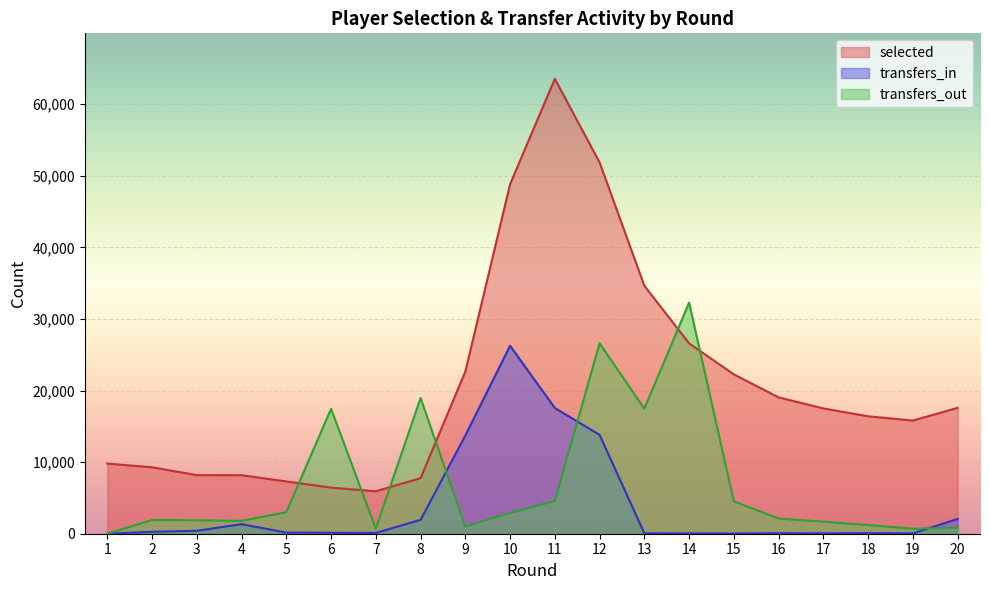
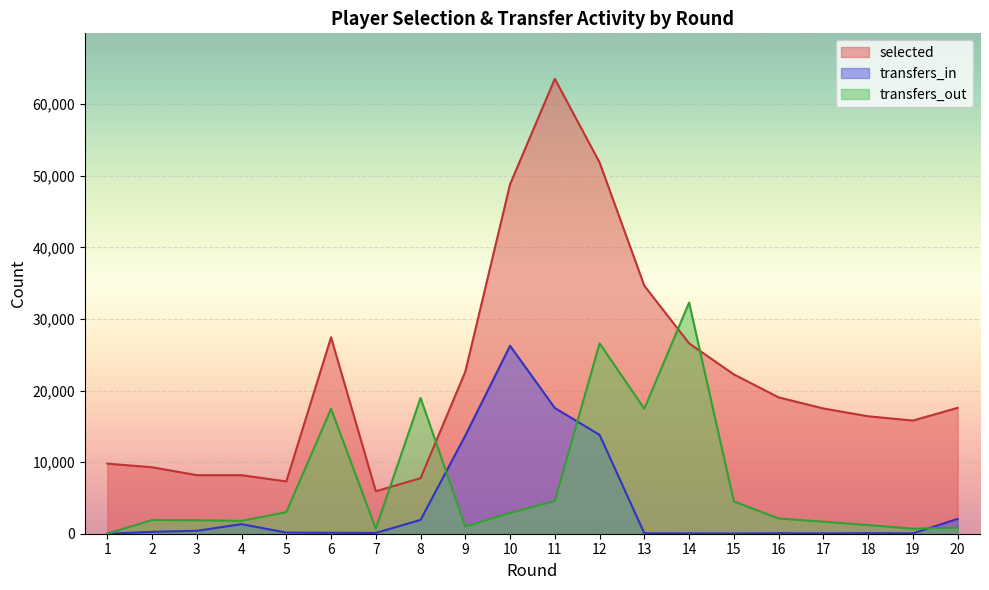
selected, 6: 6,000 -> 27,000
